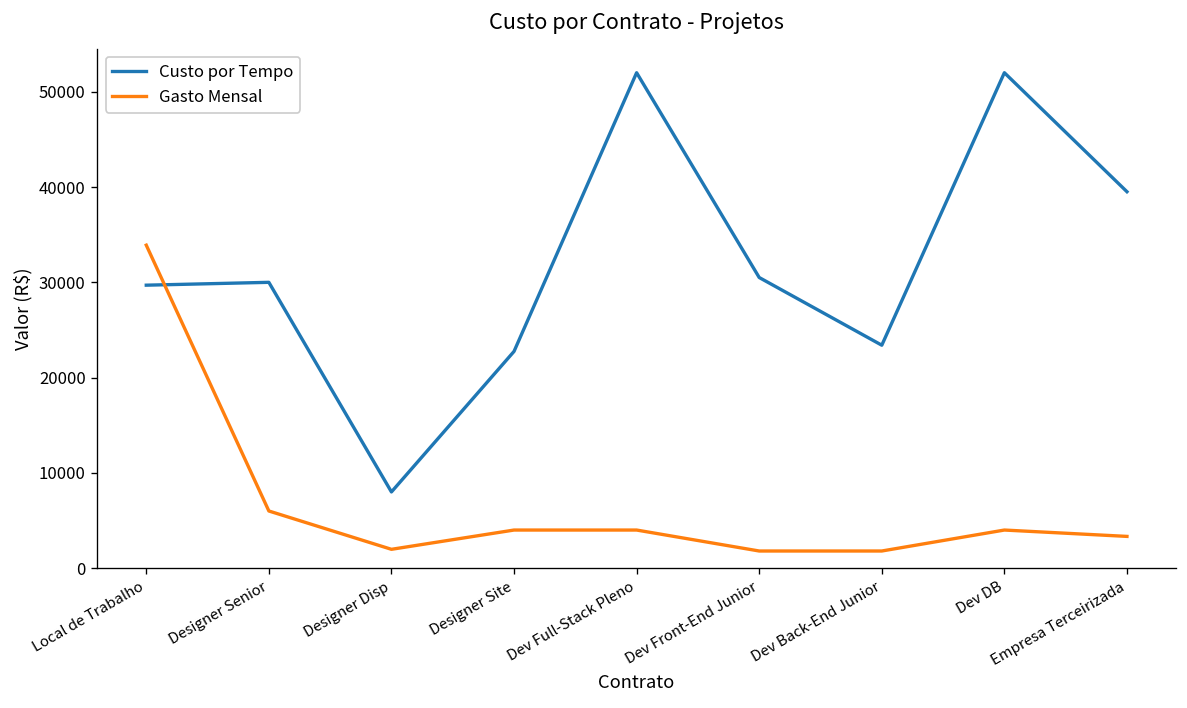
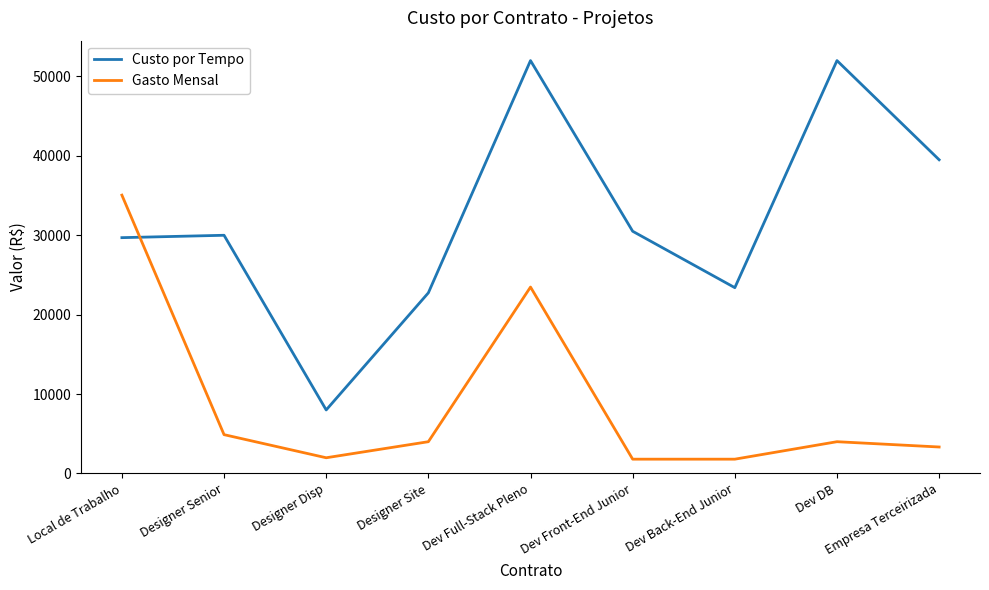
Gasto Mensal, Local de Trabalho: 34000 -> 35000
Gasto Mensal, Designer Senior: 6000 -> 5000
Gasto Mensal, Dev Full-Stack Pleno: 4000 -> 23000
